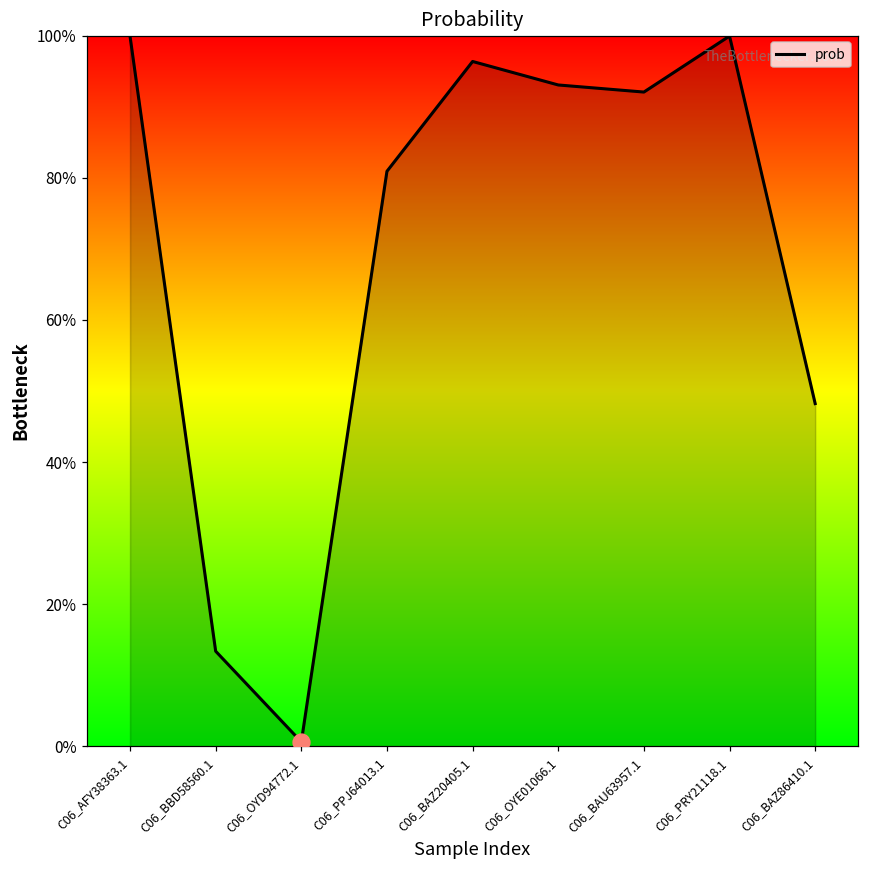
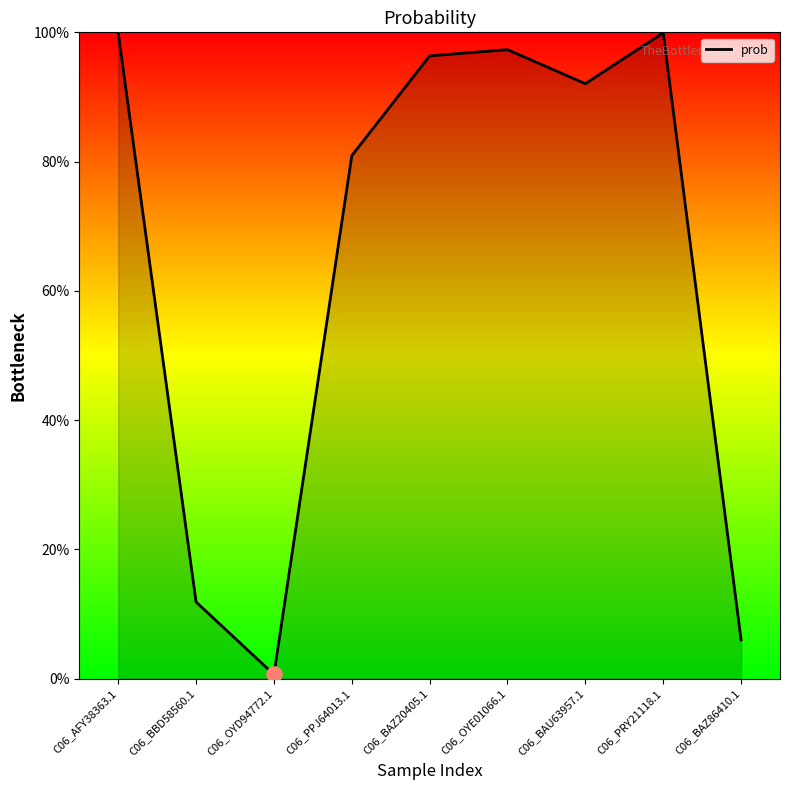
prob, C06_BBD58560.1: 13% -> 12%
prob, C06_OYE01066.1: 93% -> 97%
prob, C06_BAZ86410.1: 48% -> 6%
